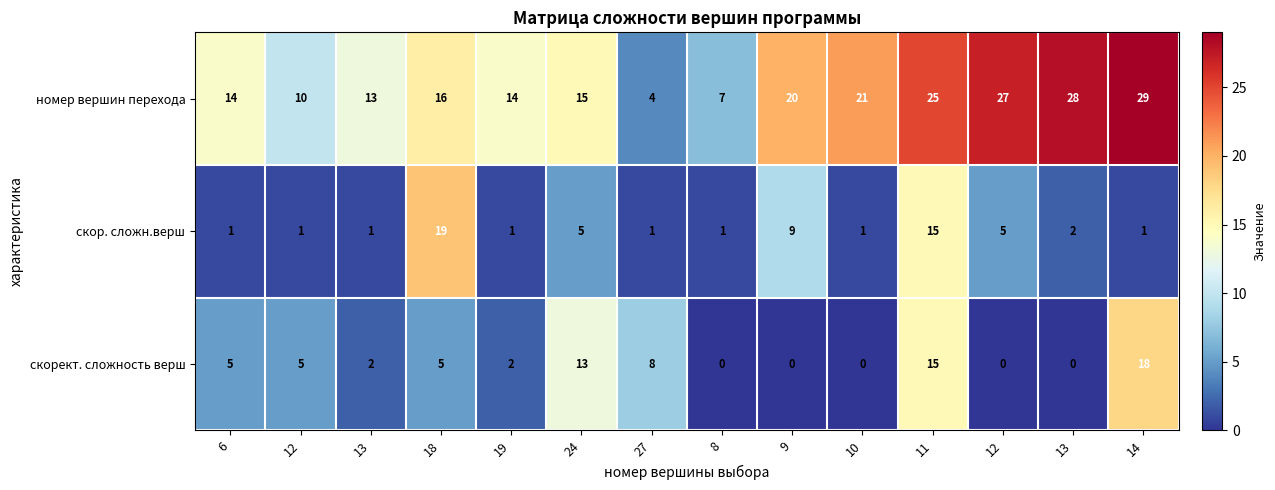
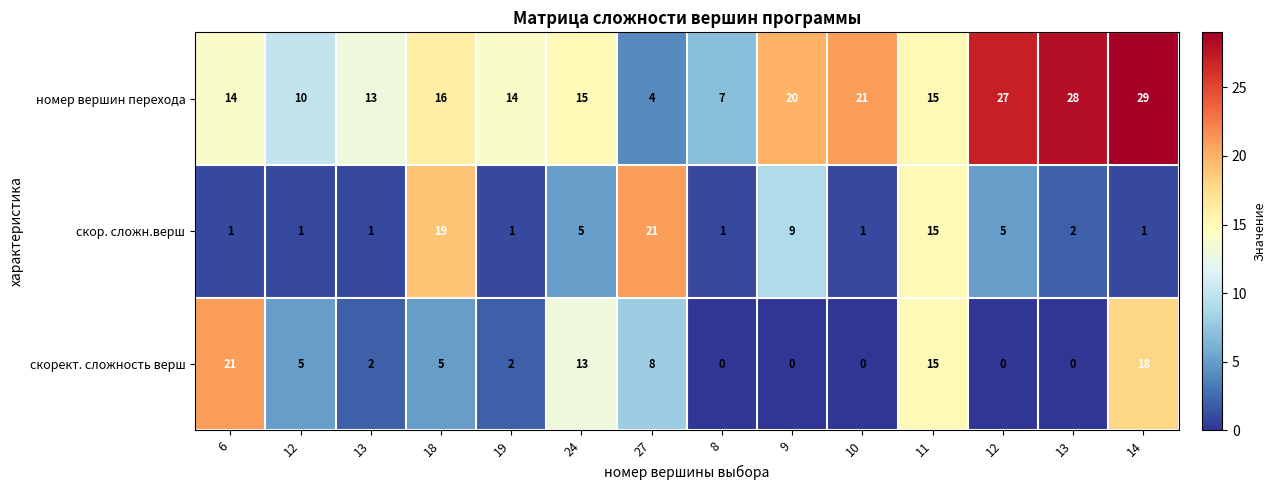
номер вершин перехода, 11: 25 -> 15
скор. сложн.верш, 27: 1 -> 21
скорект. сложность верш, 6: 5 -> 21
